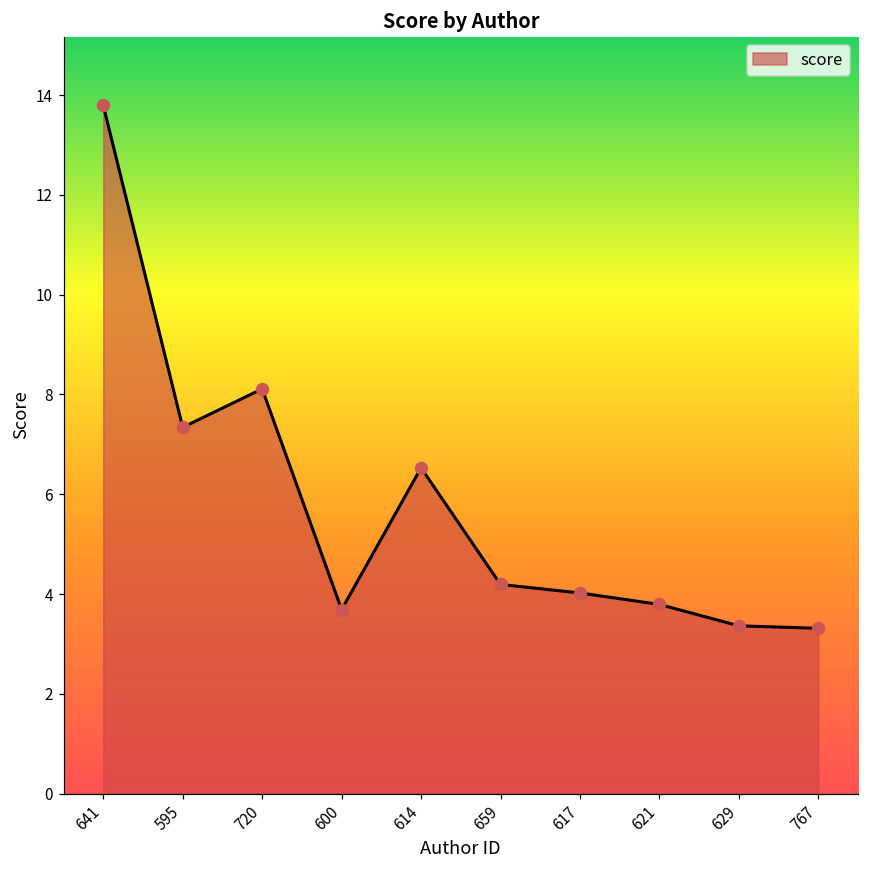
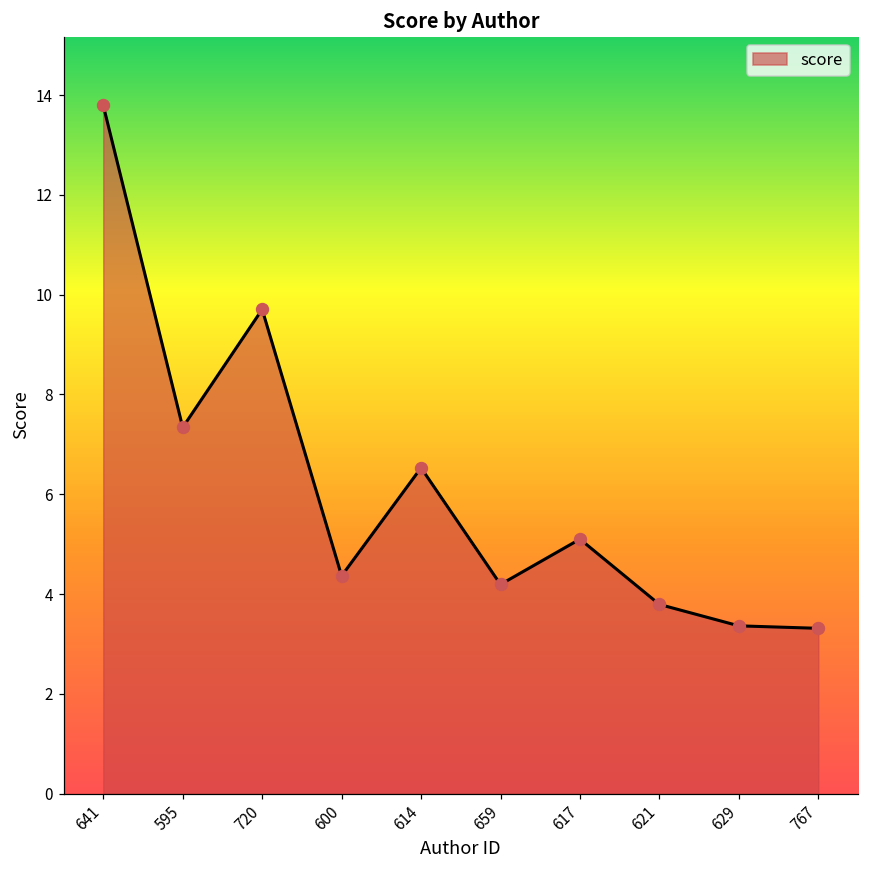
720: 8.1 -> 9.7
600: 3.7 -> 4.4
617: 4.0 -> 5.1
